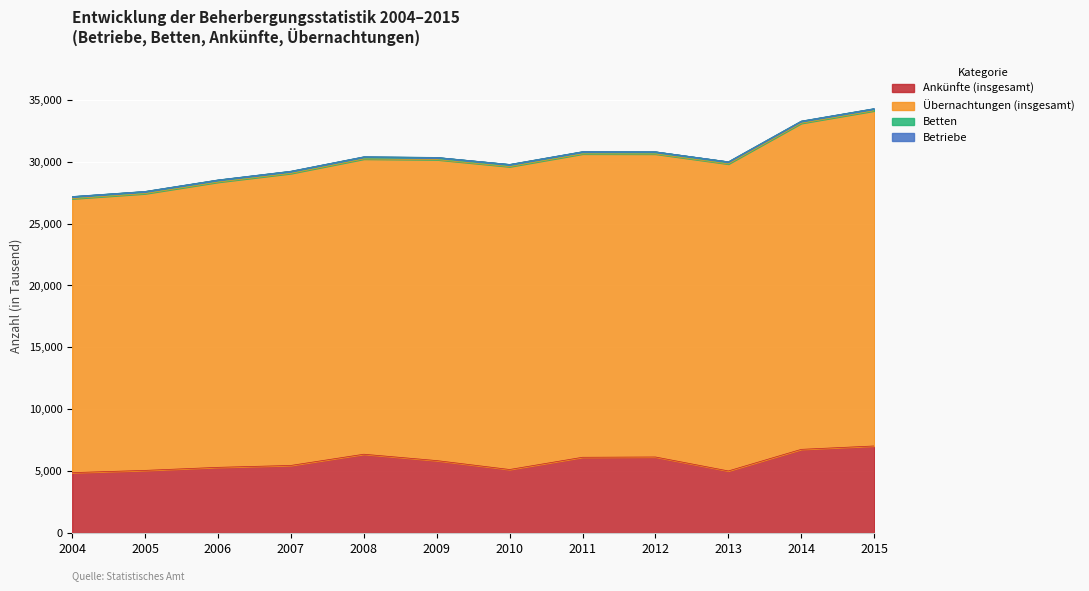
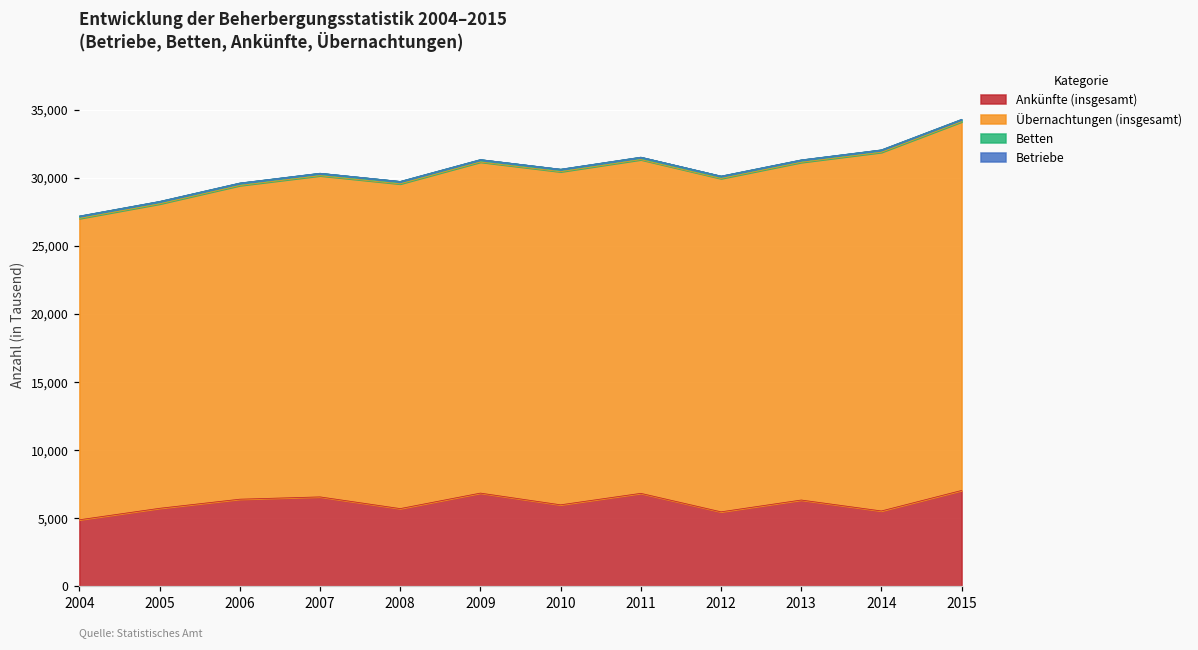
Ankünfte (insgesamt), 2005: 5,100 -> 5,700
Ankünfte (insgesamt), 2006: 5,300 -> 6,400
Ankünfte (insgesamt), 2007: 5,500 -> 6,600
Ankünfte (insgesamt), 2008: 6,400 -> 5,700
Ankünfte (insgesamt), 2009: 5,800 -> 6,800
Ankünfte (insgesamt), 2010: 5,100 -> 6,000
Ankünfte (insgesamt), 2011: 6,100 -> 6,800
Ankünfte (insgesamt), 2012: 6,100 -> 5,500
Ankünfte (insgesamt), 2013: 5,000 -> 6,300
Ankünfte (insgesamt), 2014: 6,800 -> 5,500
